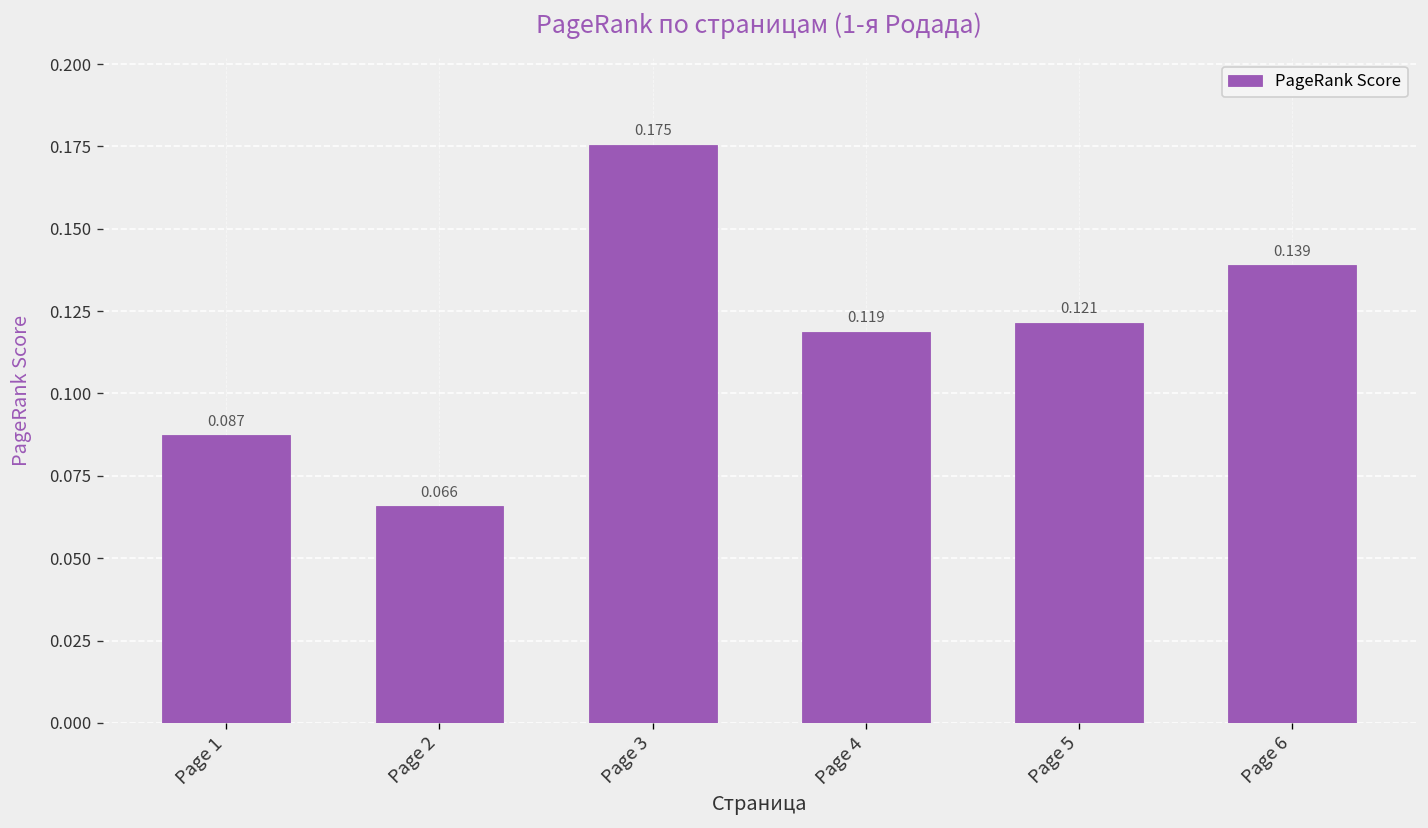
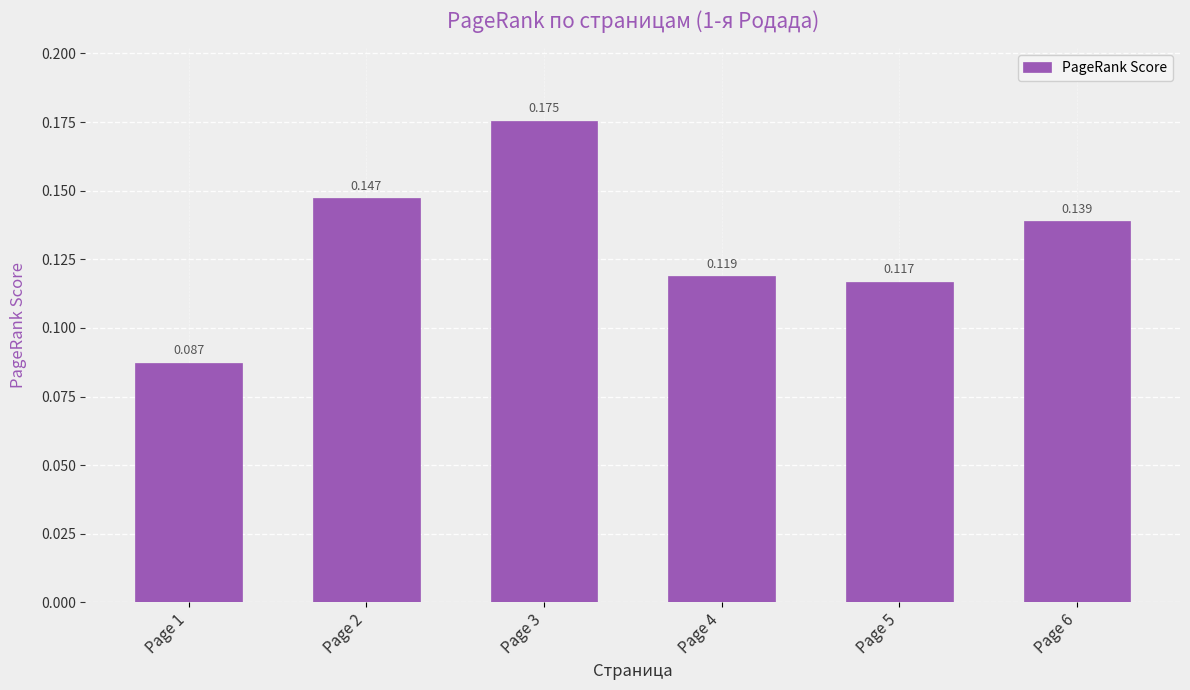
Page 2: 0.066 -> 0.147
Page 5: 0.121 -> 0.117
